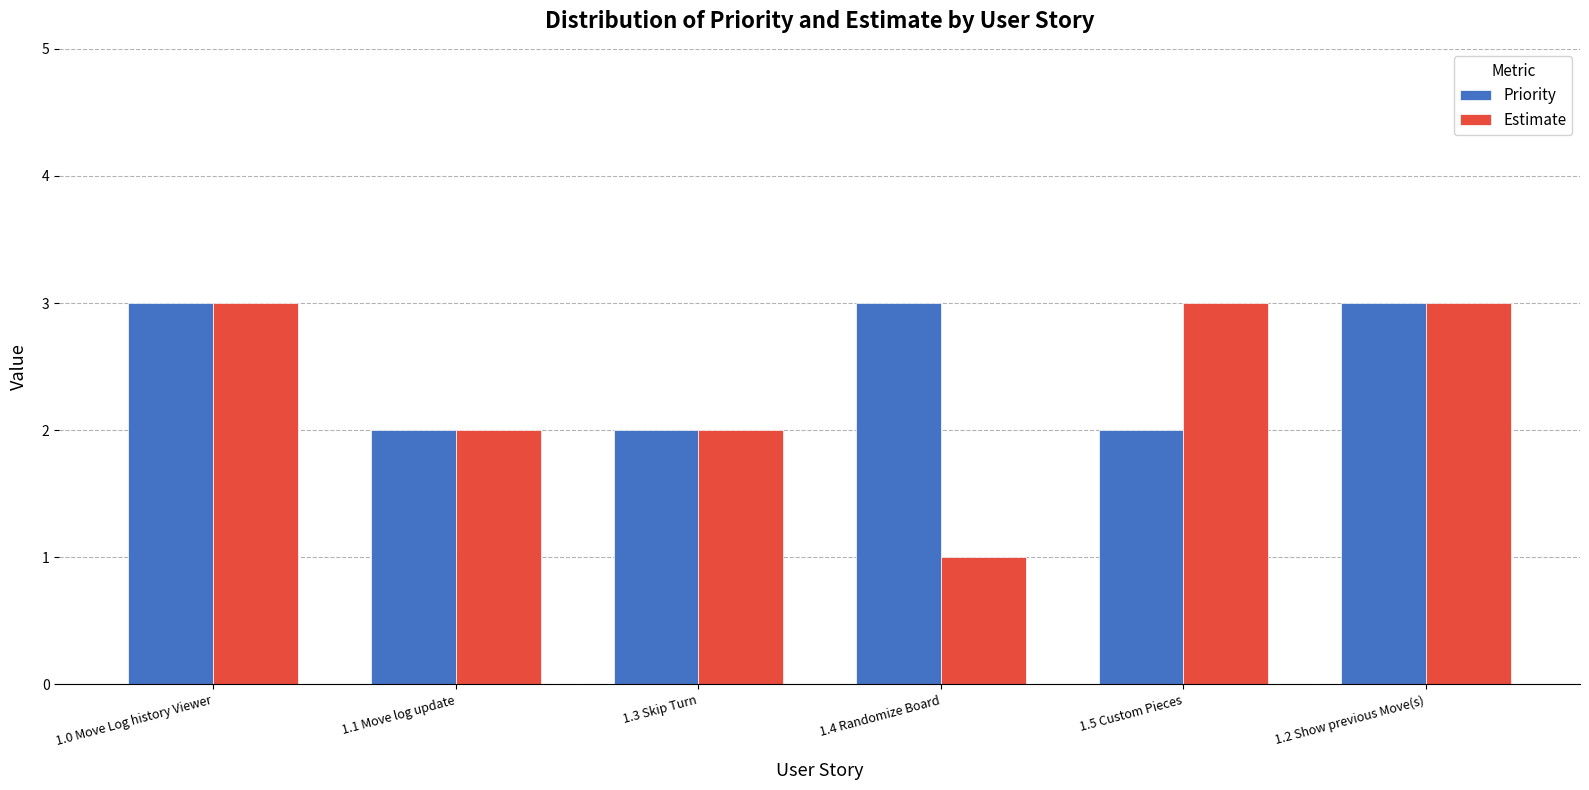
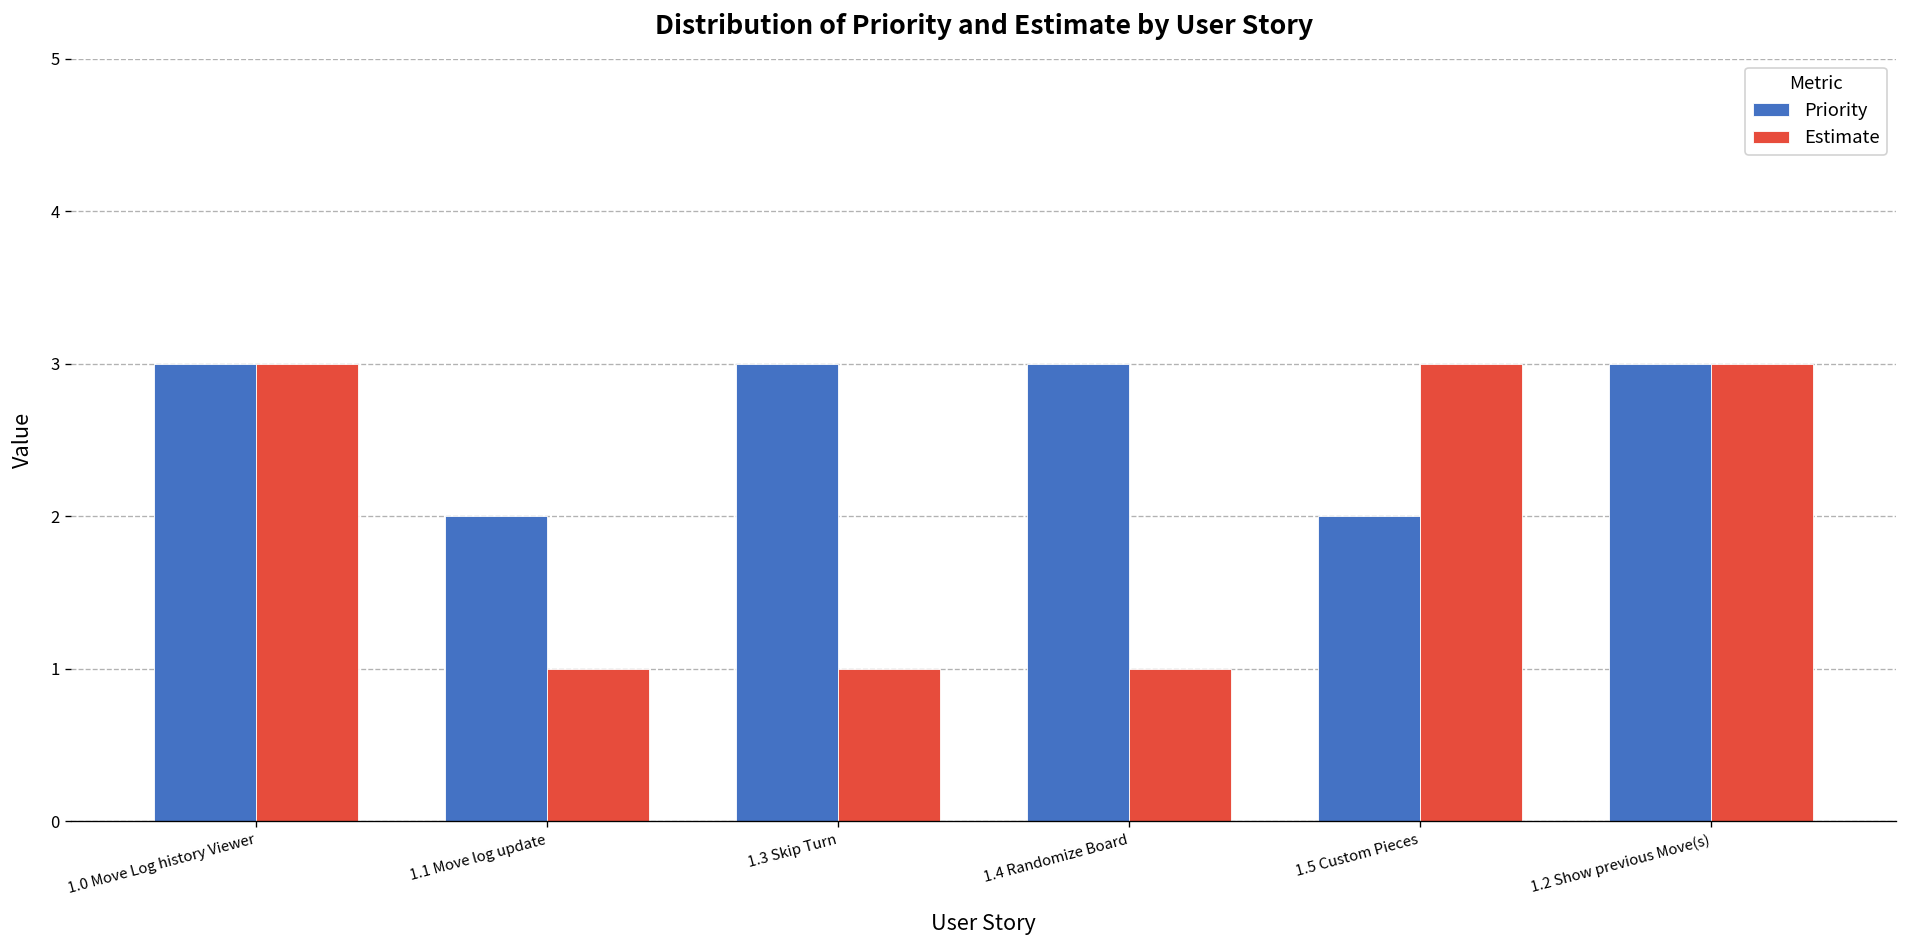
Estimate, 1.1 Move log update: 2 -> 1
Priority, 1.3 Skip Turn: 2 -> 3
Estimate, 1.3 Skip Turn: 2 -> 1
